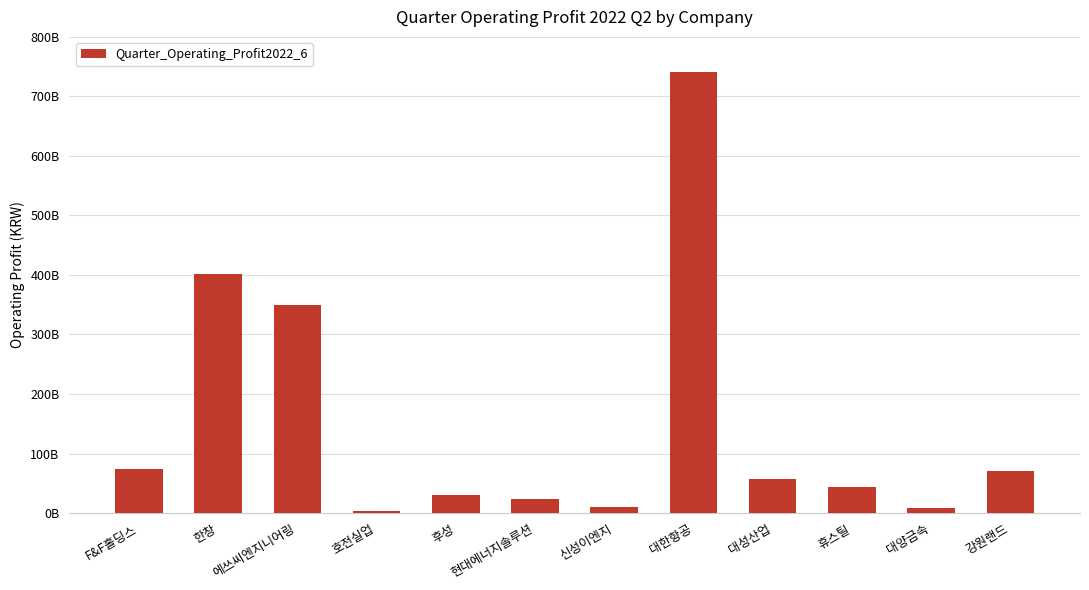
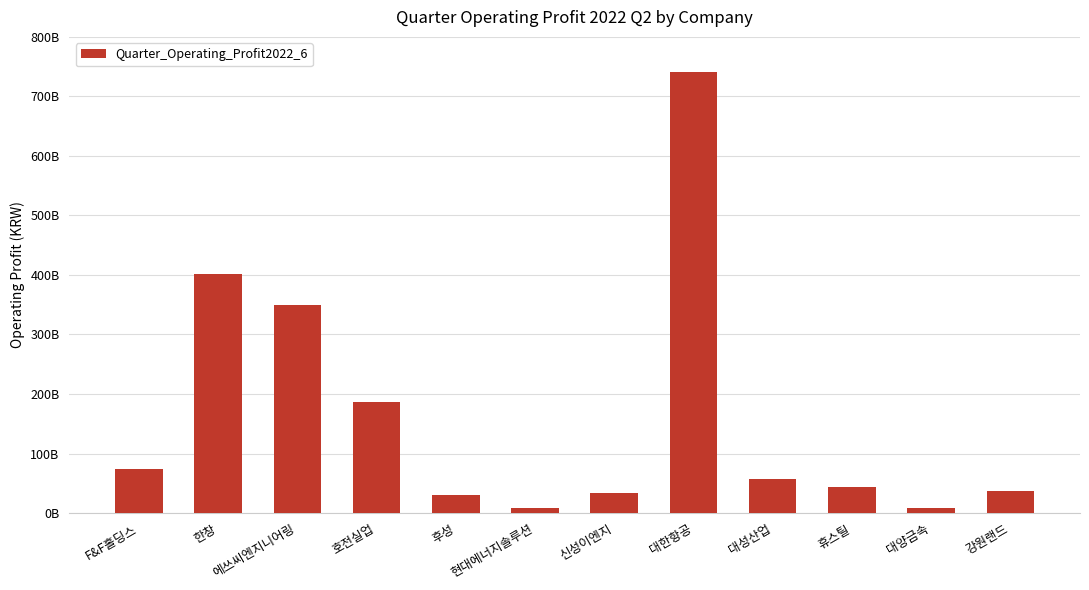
호전실업: 0 -> 190000000000
현대에너지솔루션: 20000000000 -> 10000000000
신성이엔지: 10000000000 -> 30000000000
강원랜드: 70000000000 -> 40000000000
